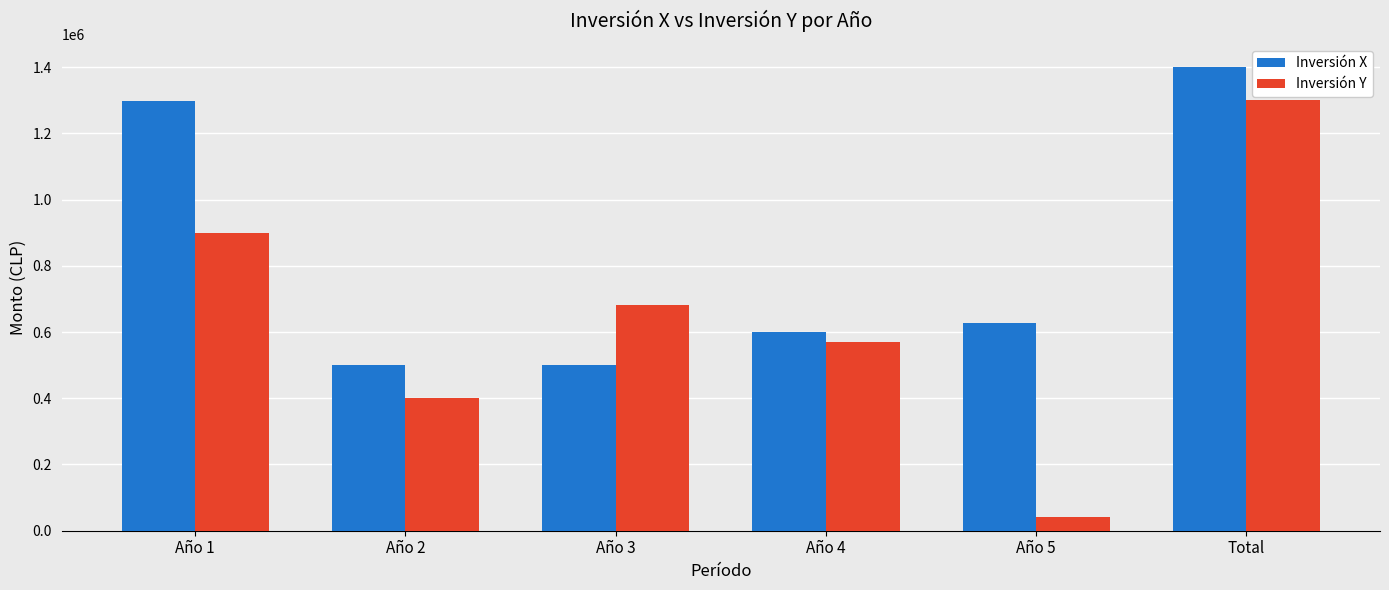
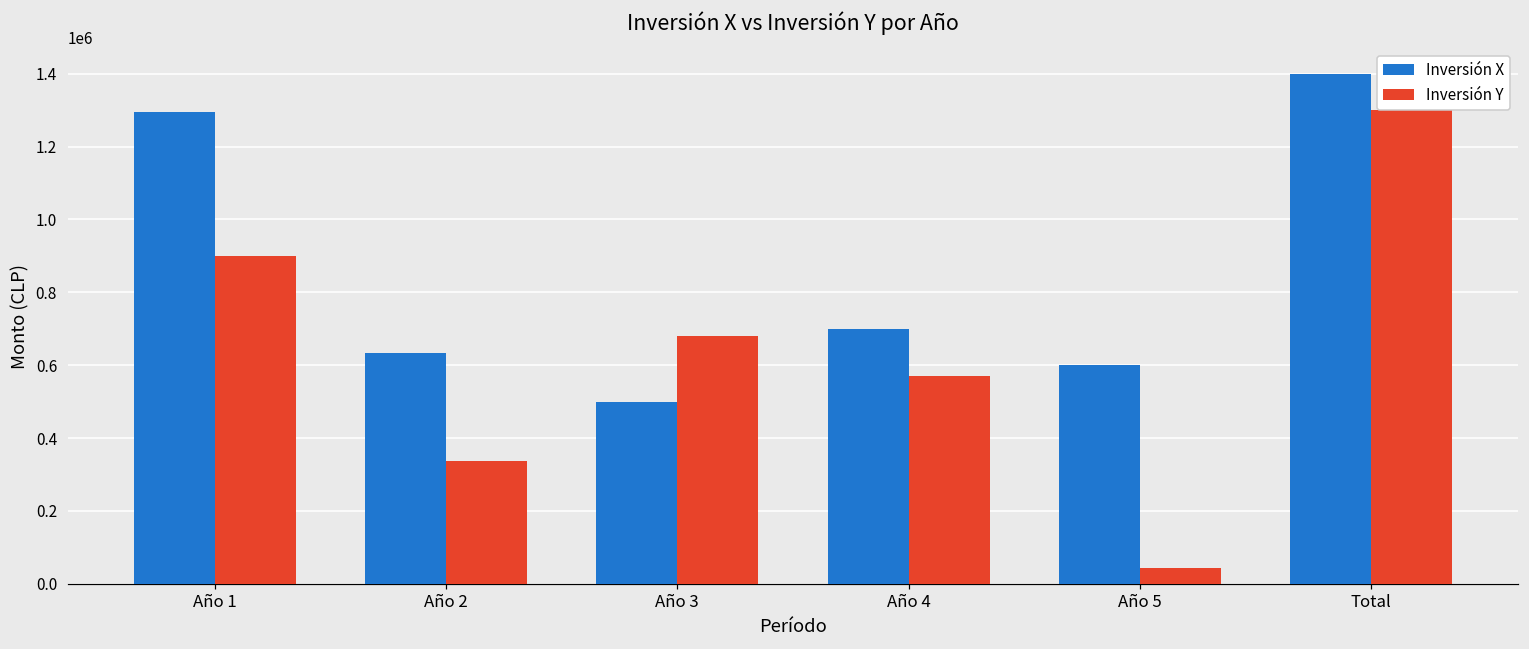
Inversión X, Año 2: 500000 -> 630000
Inversión Y, Año 2: 400000 -> 340000
Inversión X, Año 4: 600000 -> 700000
Inversión X, Año 5: 630000 -> 600000
